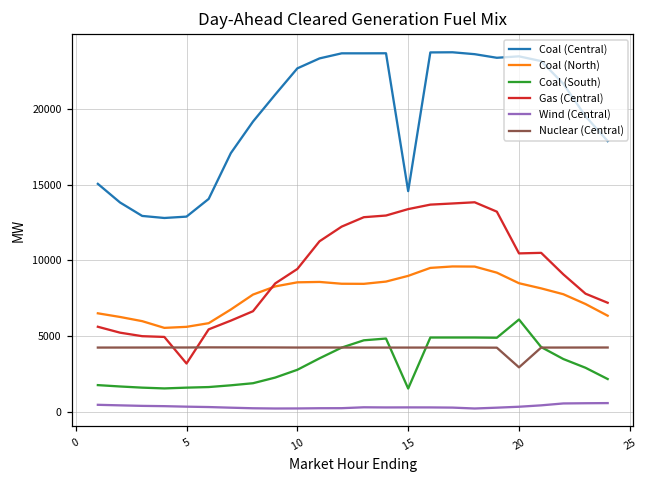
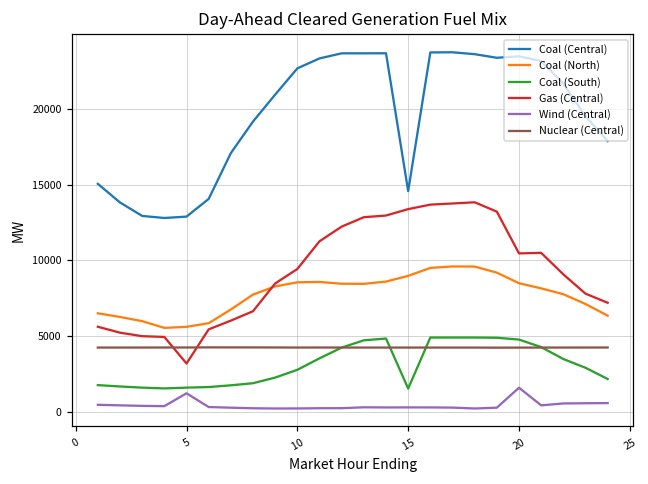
Wind (Central), 5: 300 -> 1200
Coal (South), 20: 6100 -> 4800
Wind (Central), 20: 300 -> 1600
Nuclear (Central), 20: 2900 -> 4200
